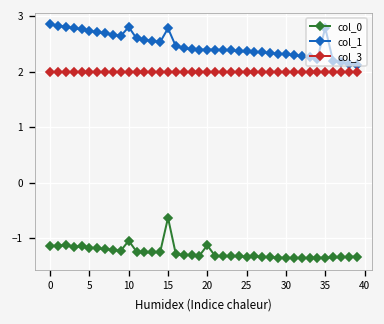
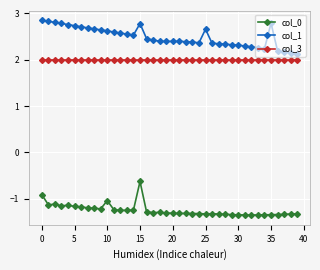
col_0, 0: -1.1 -> -0.9
col_1, 10: 2.8 -> 2.6
col_0, 20: -1.1 -> -1.3
col_1, 25: 2.4 -> 2.7
